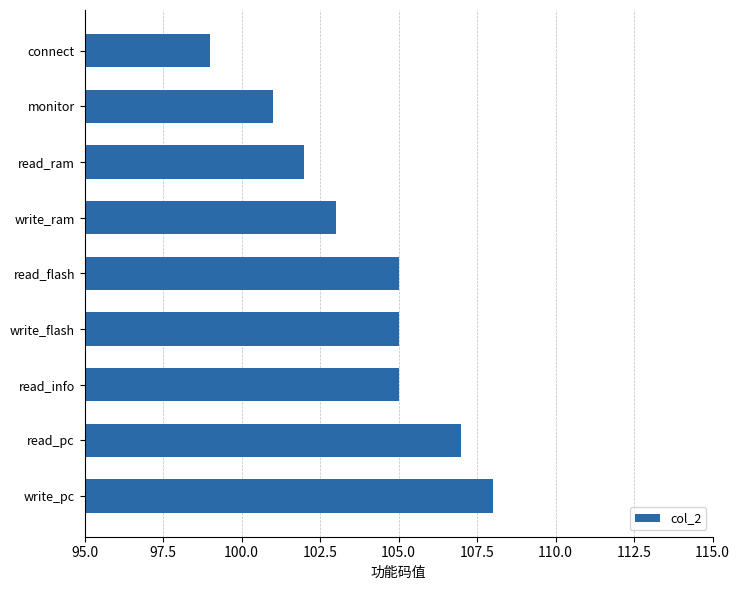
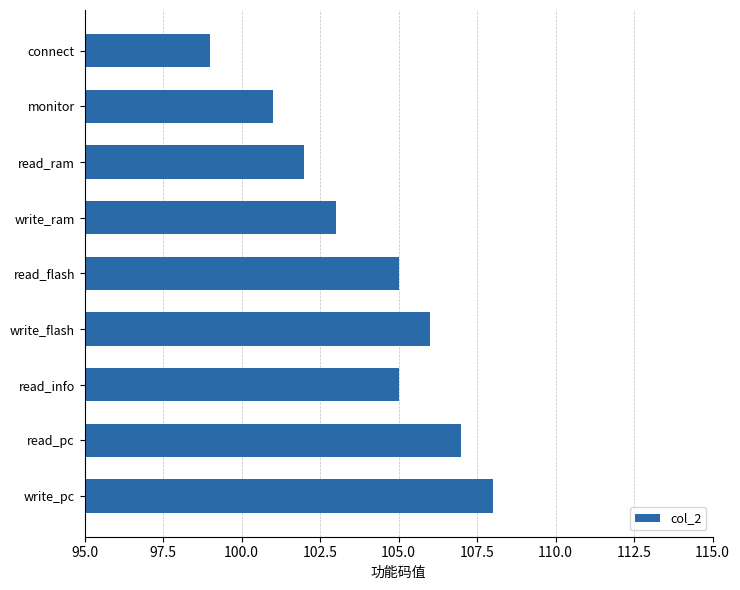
write_flash: 105 -> 106
